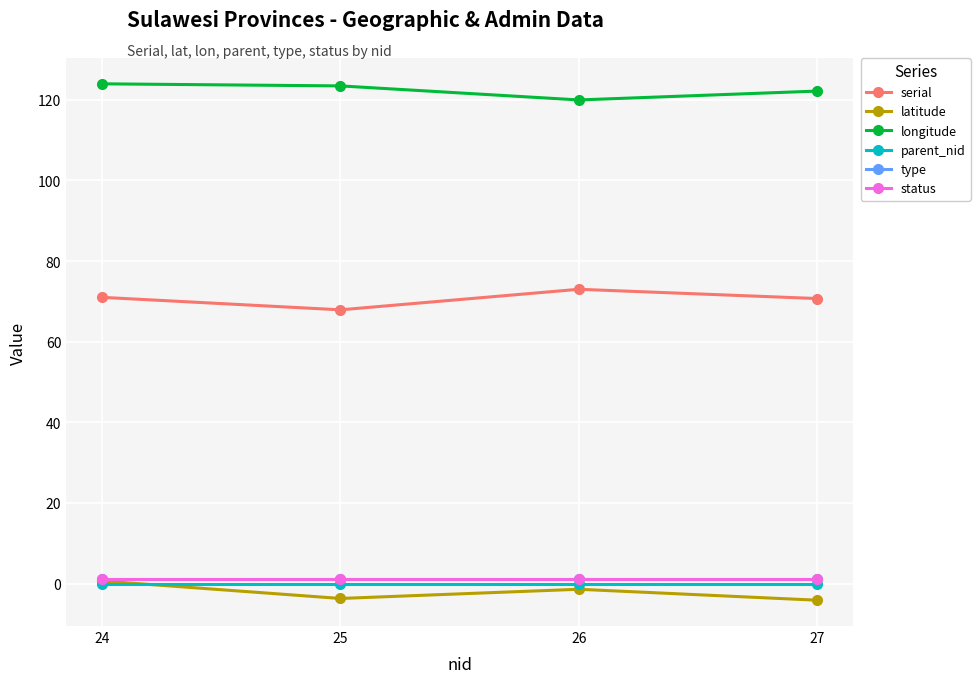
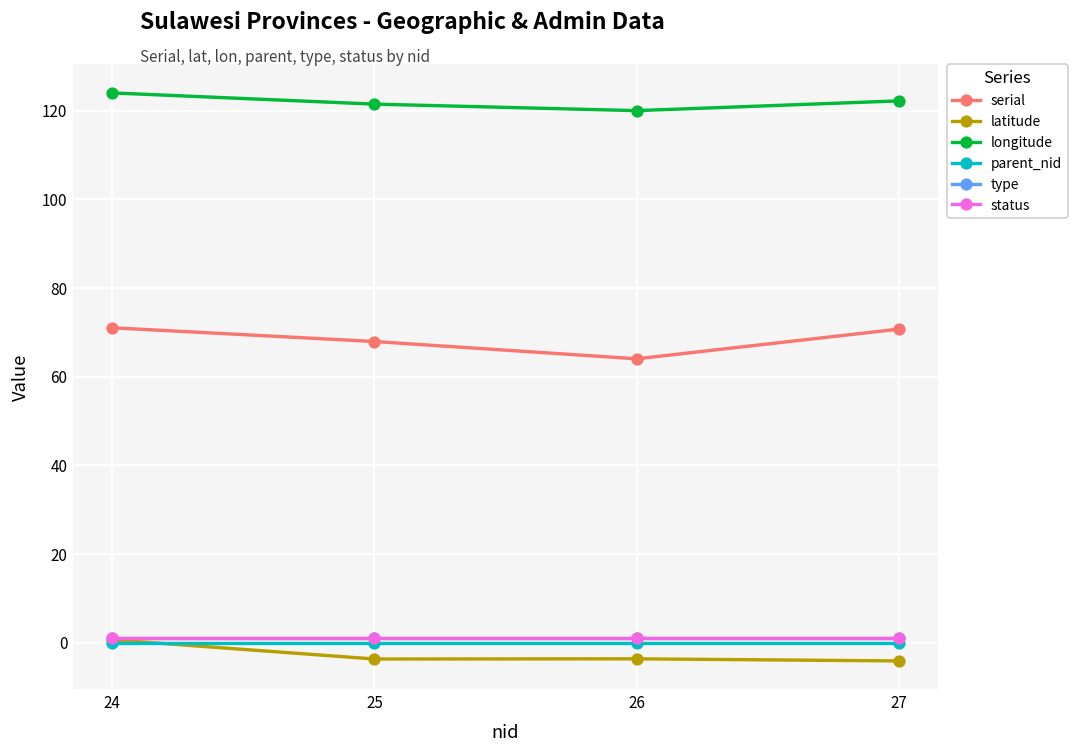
longitude, 25: 123 -> 121
serial, 26: 73 -> 64
latitude, 26: -1 -> -4
